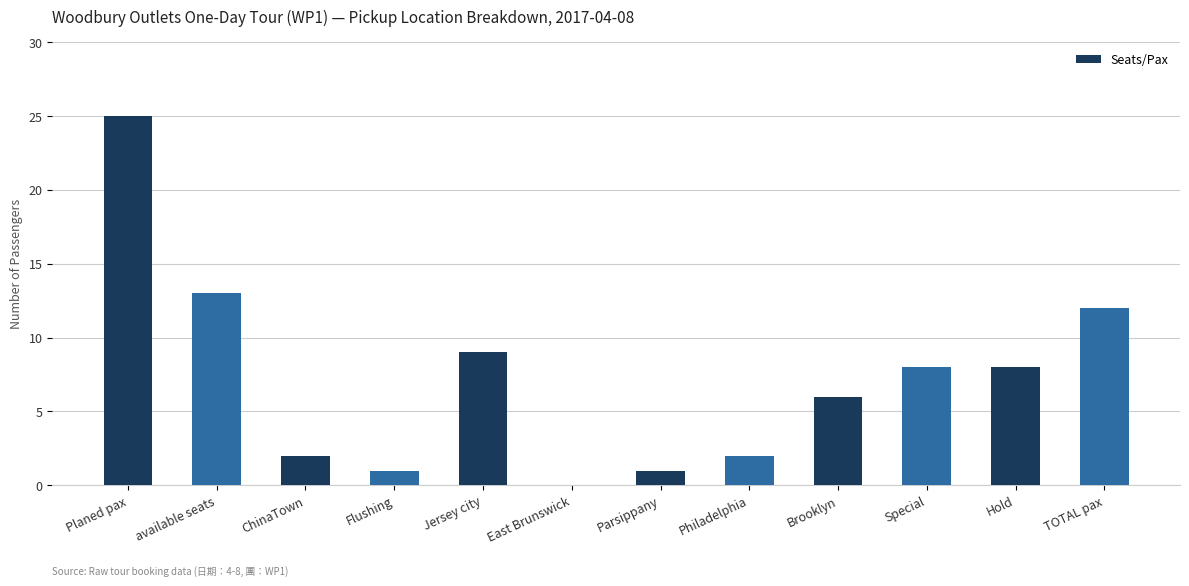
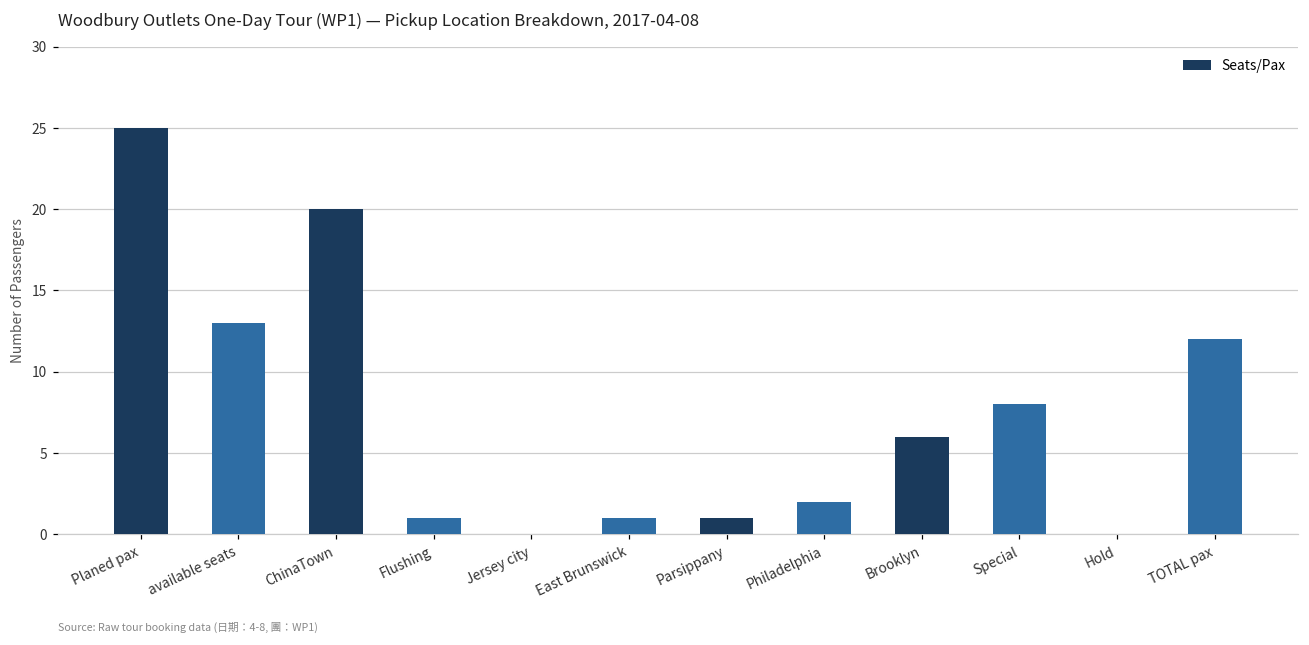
ChinaTown: 2 -> 20
Jersey city: 9 -> 0
East Brunswick: 0 -> 1
Hold: 8 -> 0
